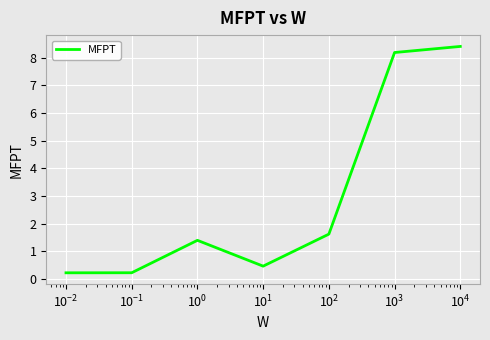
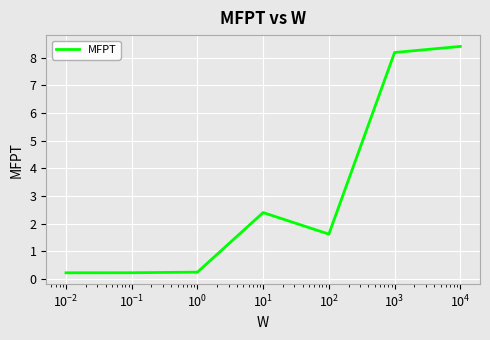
10^0: 1.4 -> 0.3
10^1: 0.5 -> 2.4
